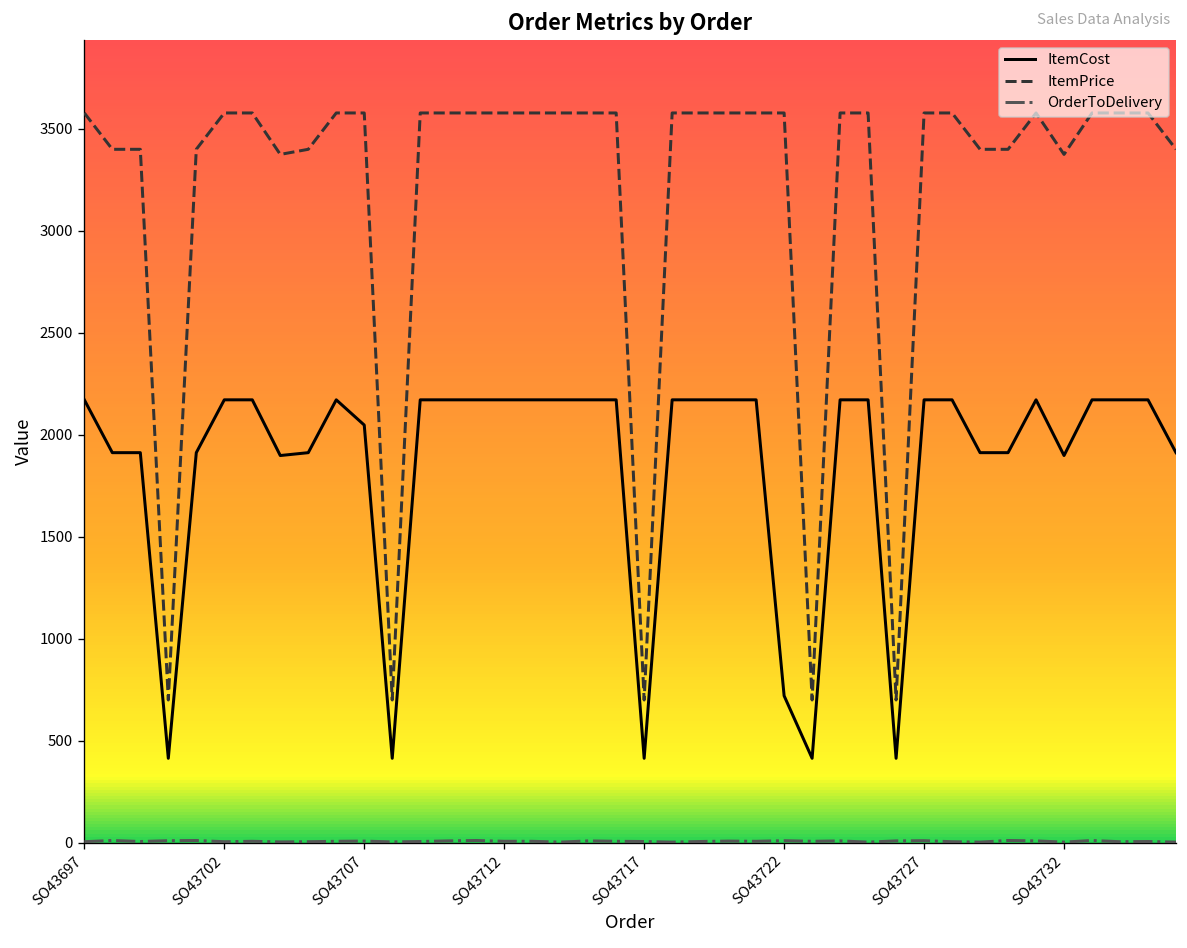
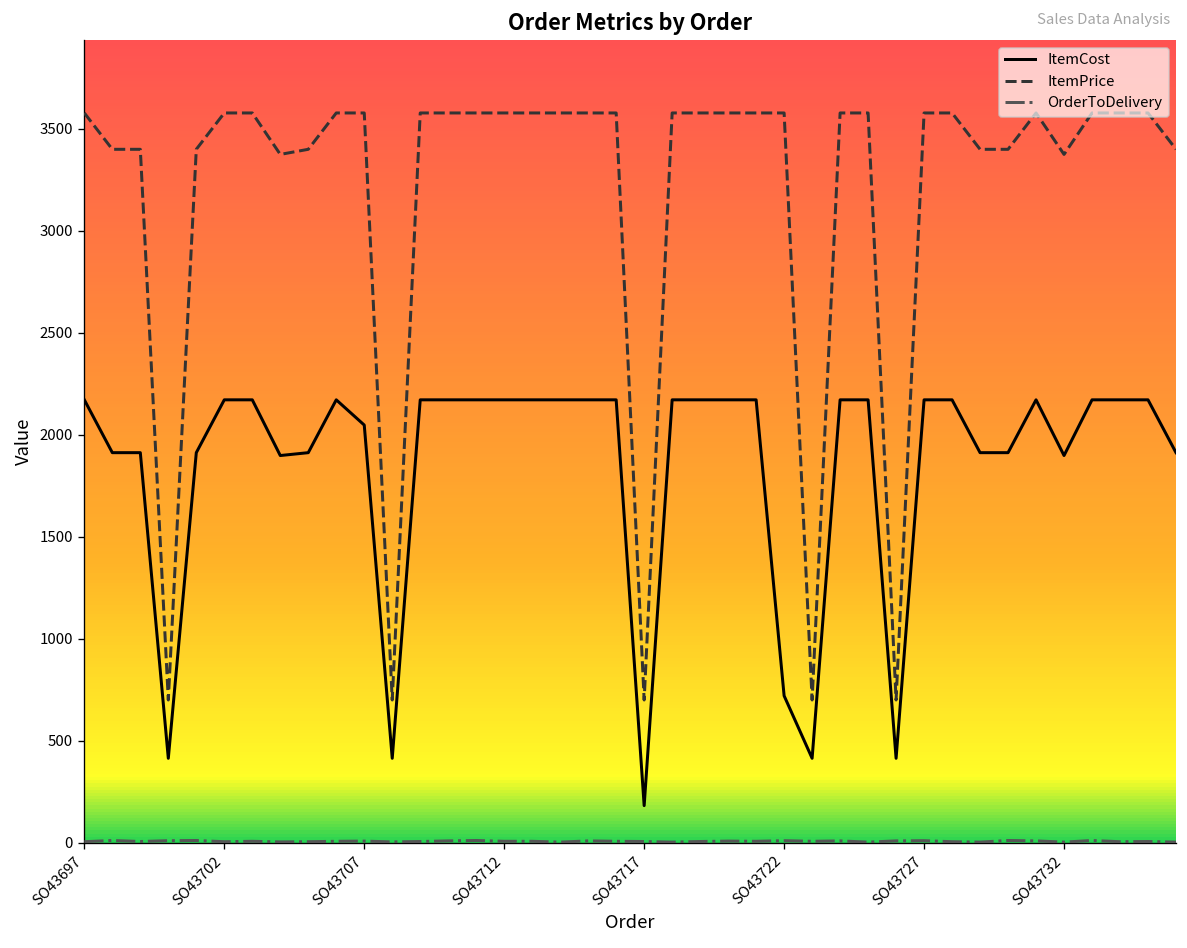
ItemCost, SO43717: 410 -> 180
